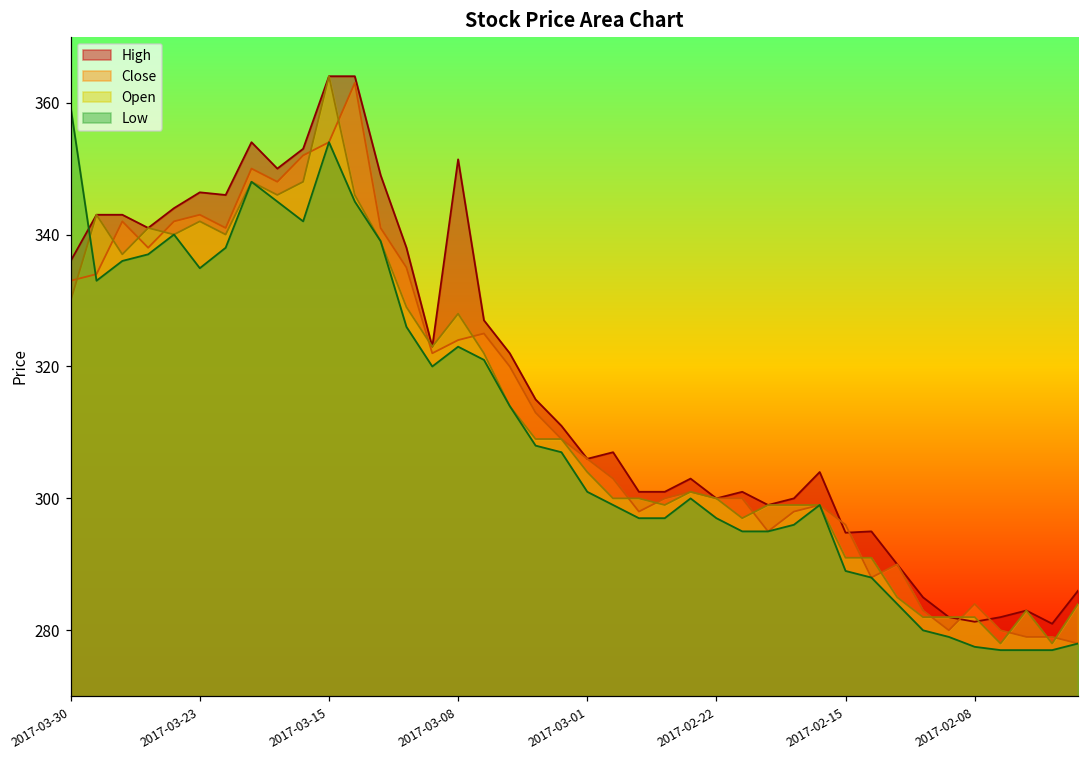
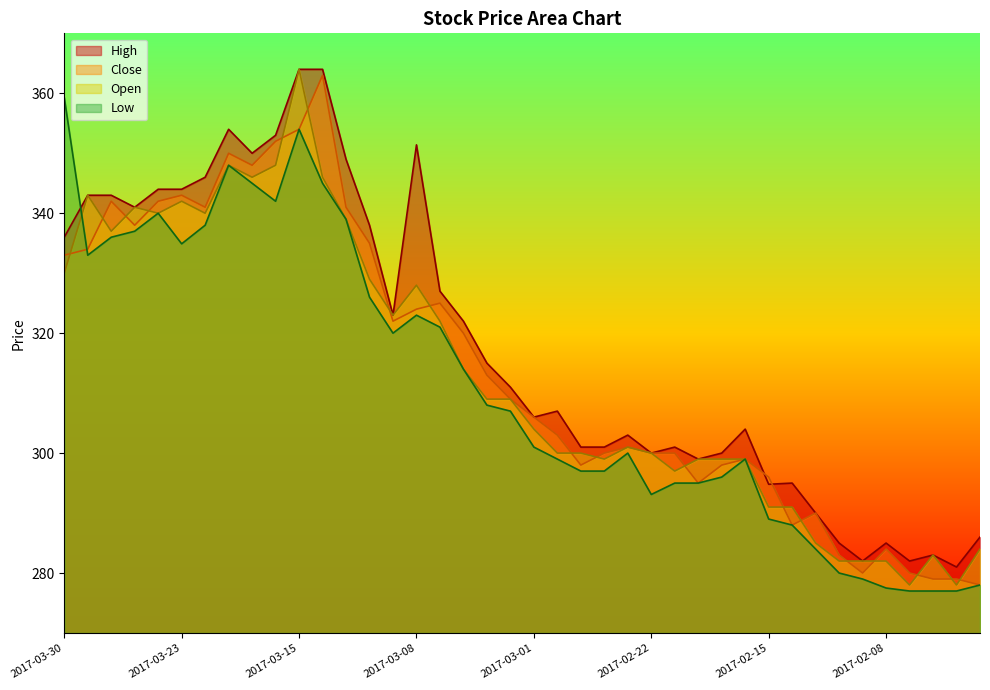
High, 2017-03-23: 346 -> 344
Low, 2017-02-22: 297 -> 293
High, 2017-02-08: 281 -> 285
